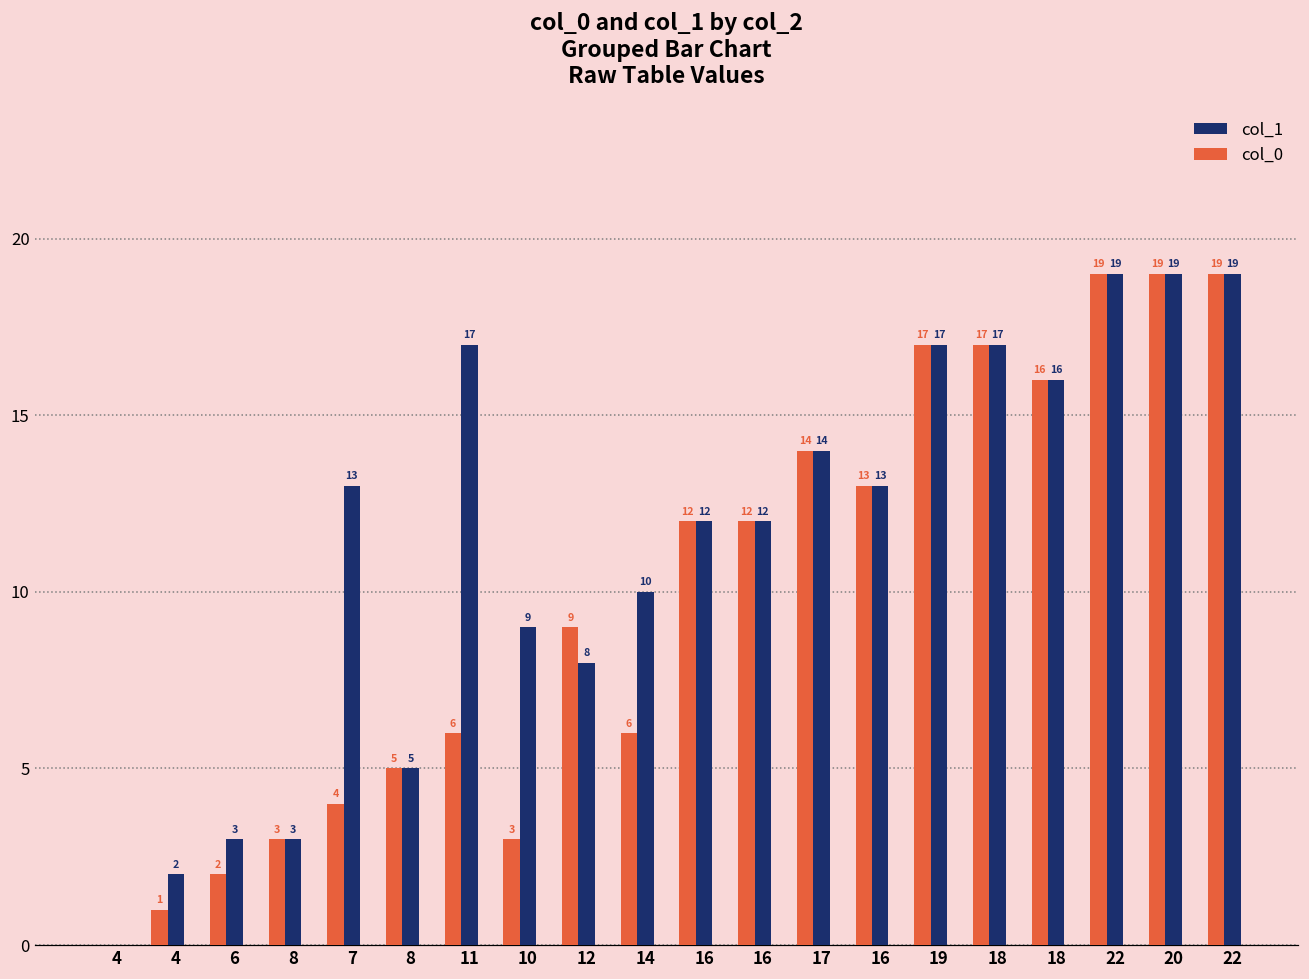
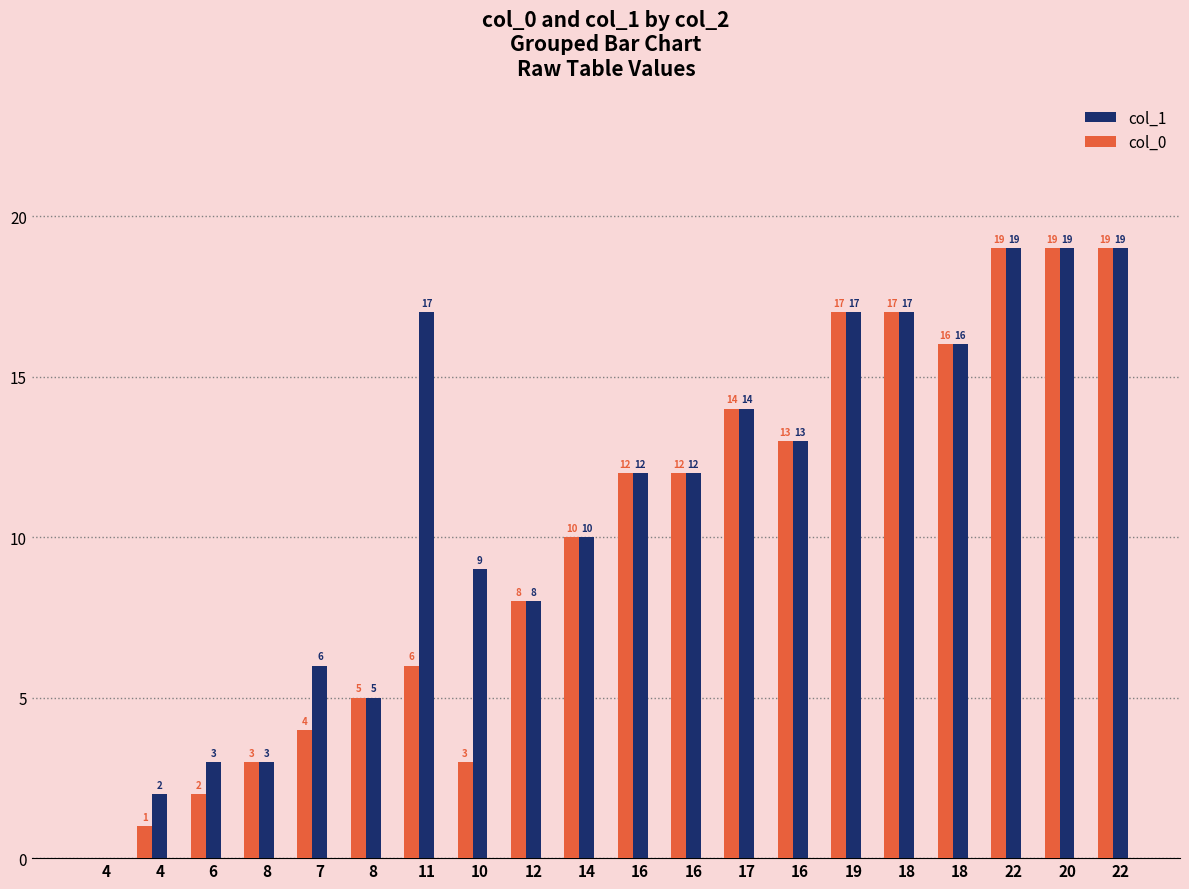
col_1, 7: 13 -> 6
col_0, 12: 9 -> 8
col_0, 14: 6 -> 10
